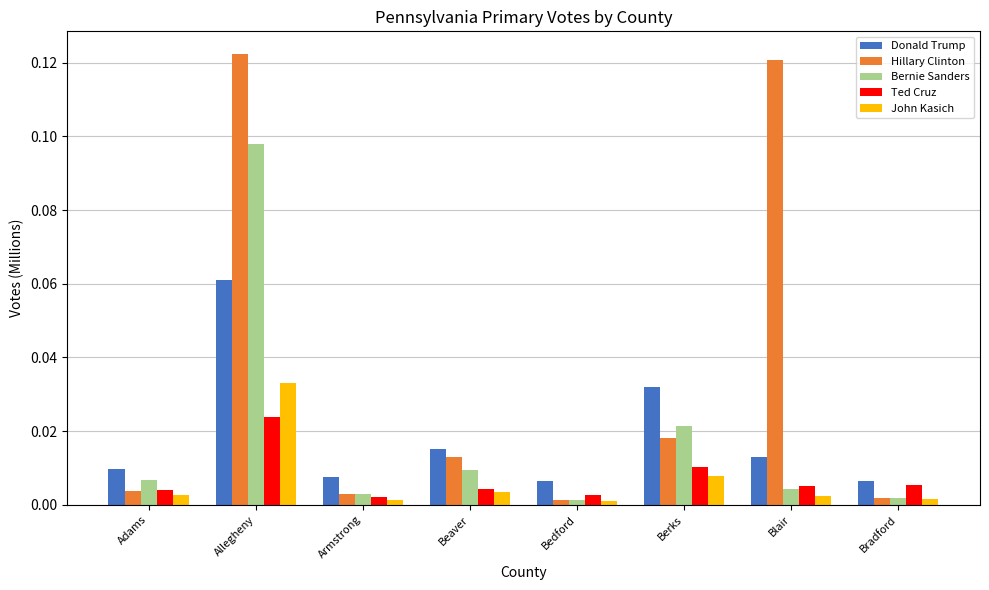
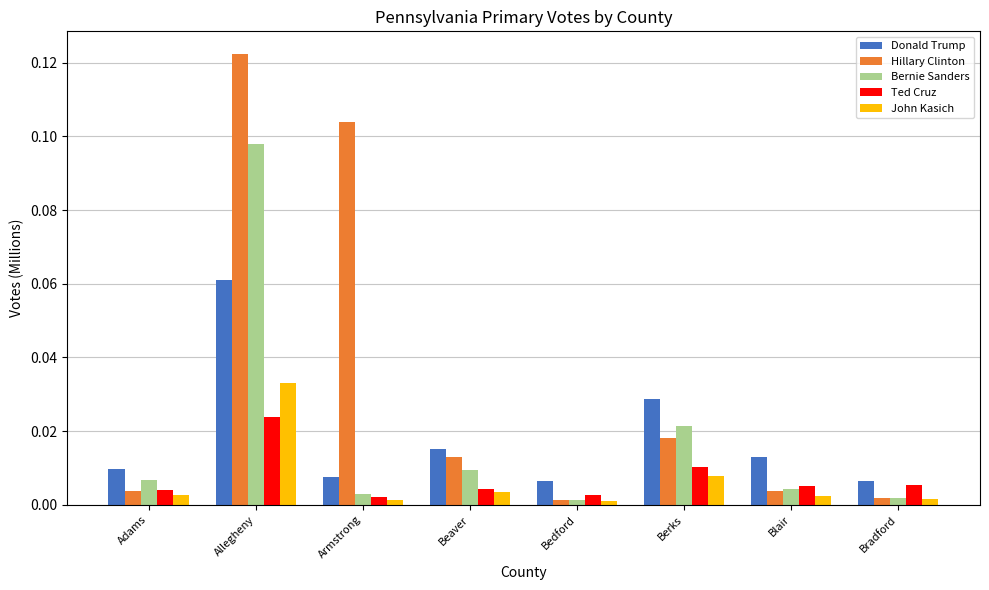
Hillary Clinton, Armstrong: 0.003 -> 0.104
Donald Trump, Berks: 0.032 -> 0.029
Hillary Clinton, Blair: 0.121 -> 0.004
